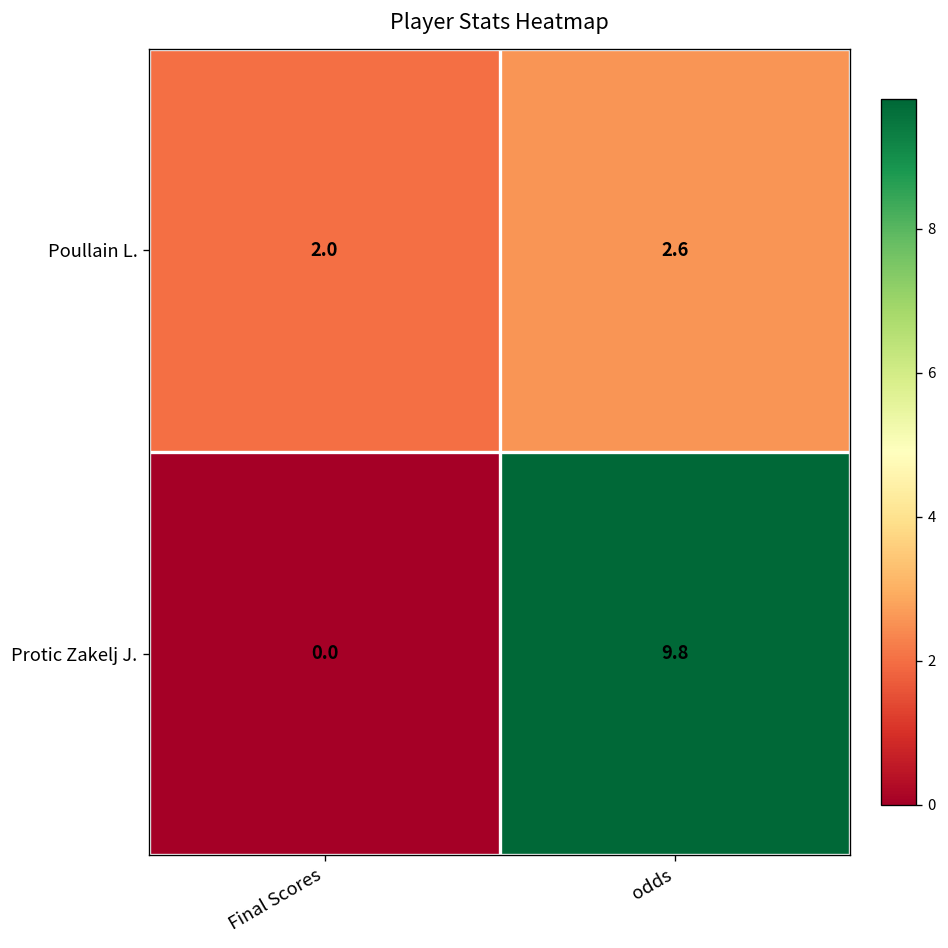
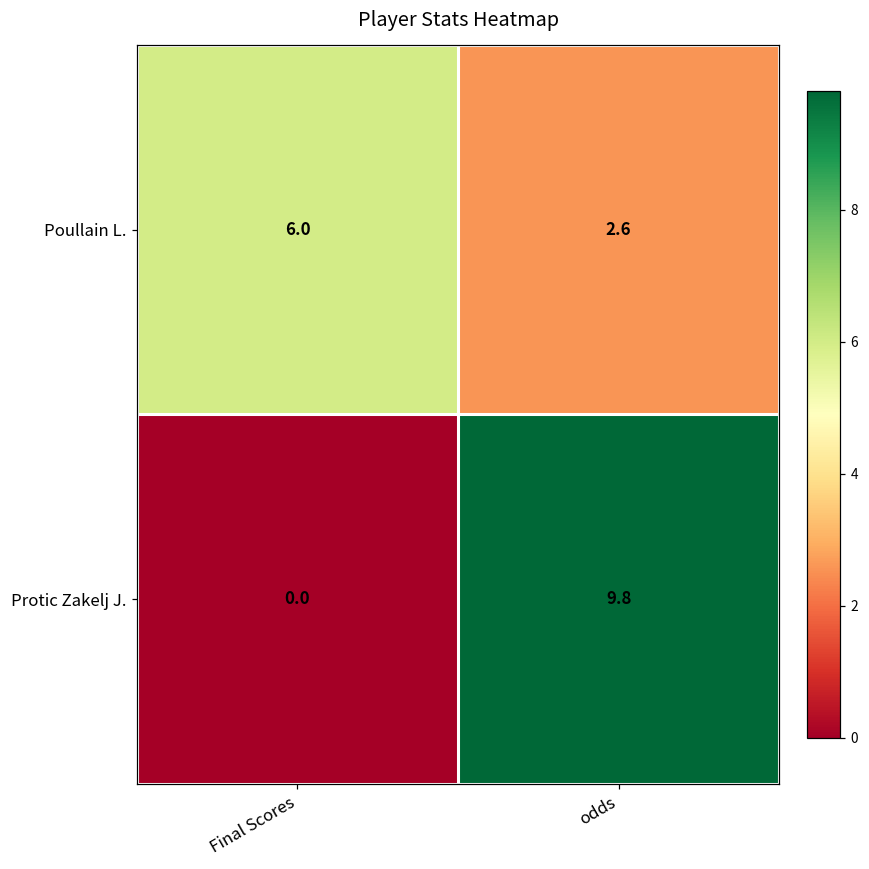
Poullain L., Final Scores: 2.0 -> 6.0
